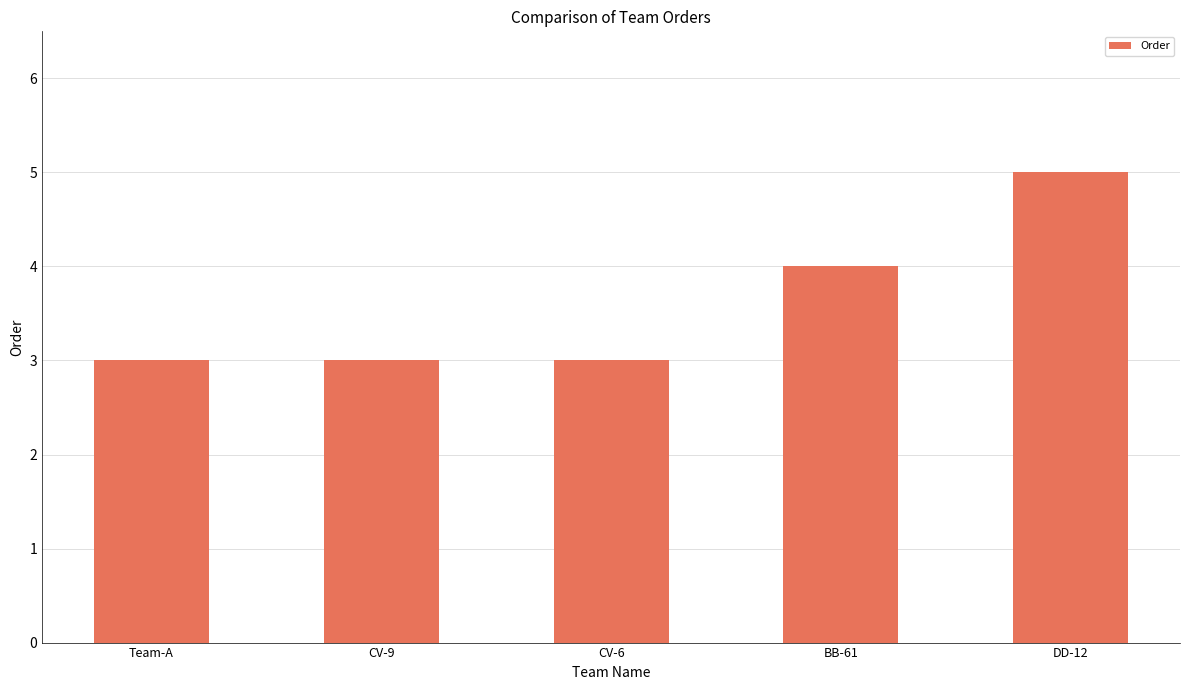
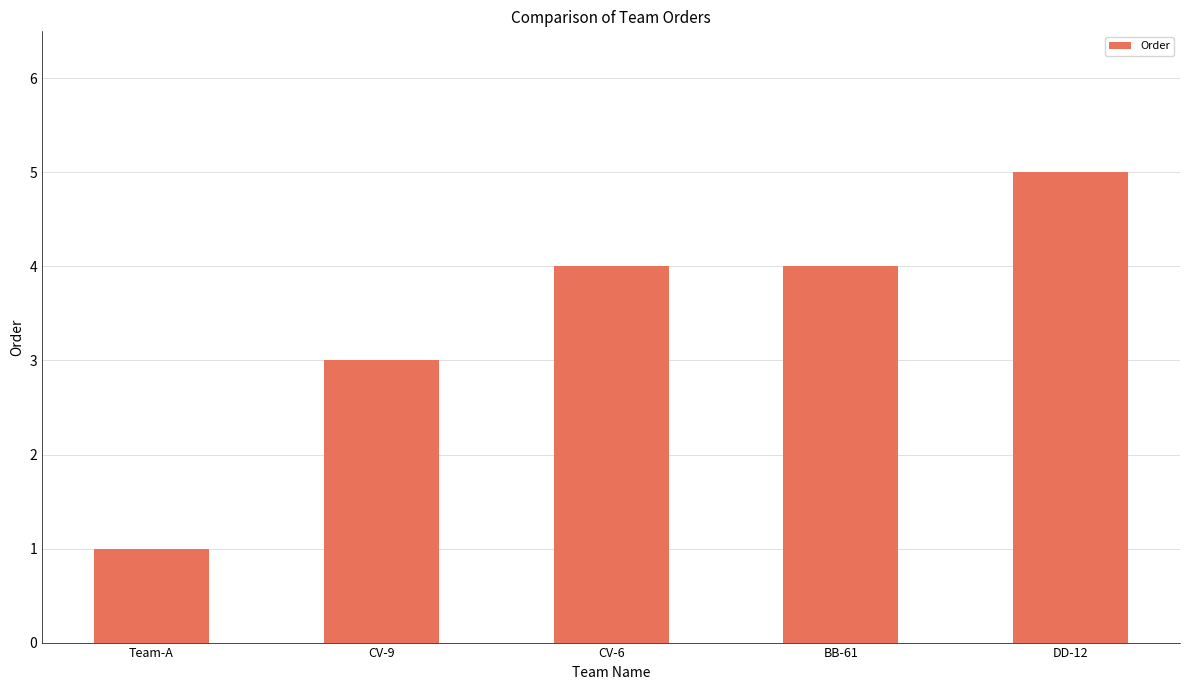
Team-A: 3 -> 1
CV-6: 3 -> 4
